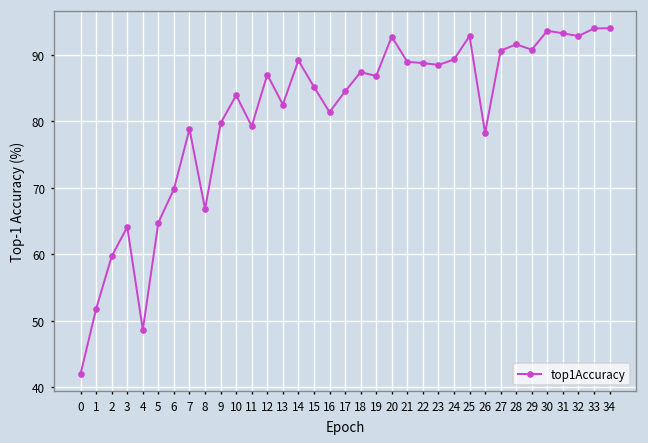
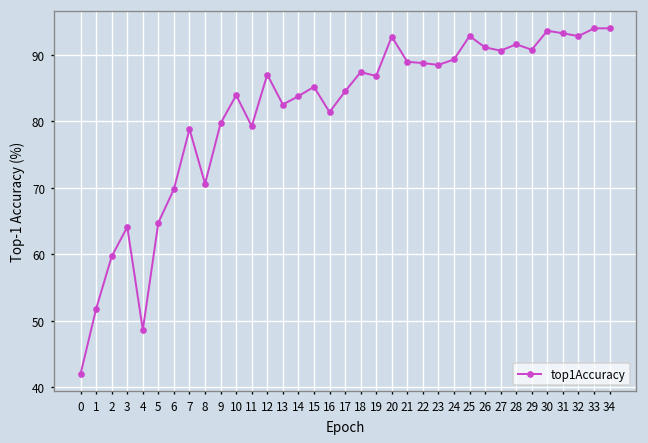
8: 67 -> 71
14: 89 -> 84
26: 78 -> 91
